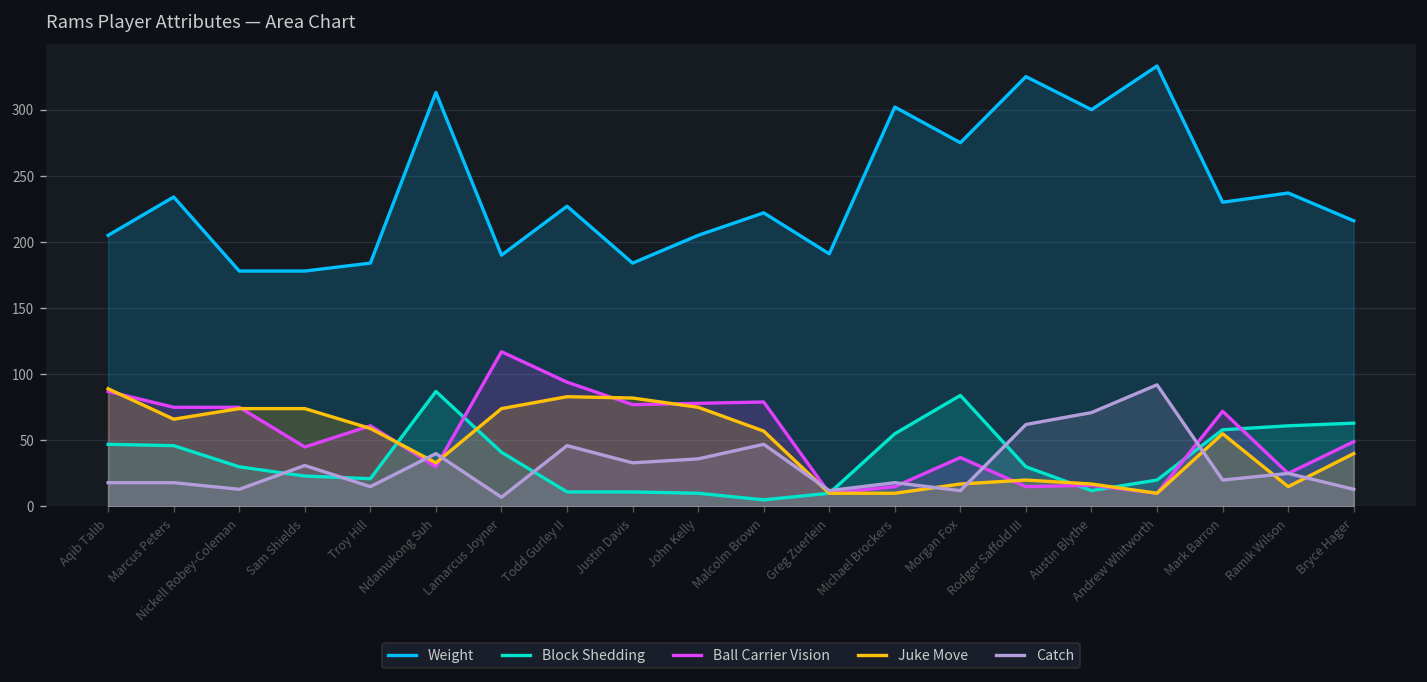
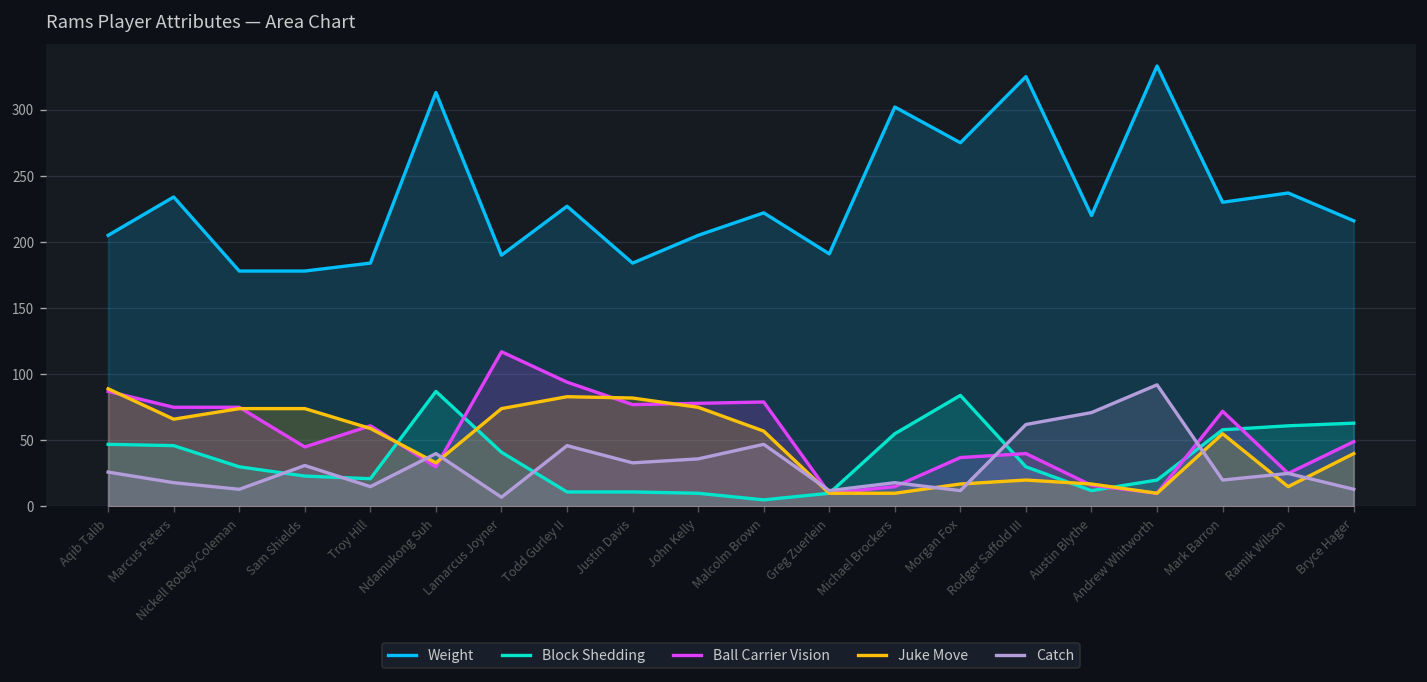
Catch, Aqib Talib: 18 -> 26
Ball Carrier Vision, Rodger Saffold III: 15 -> 40
Weight, Austin Blythe: 300 -> 220
